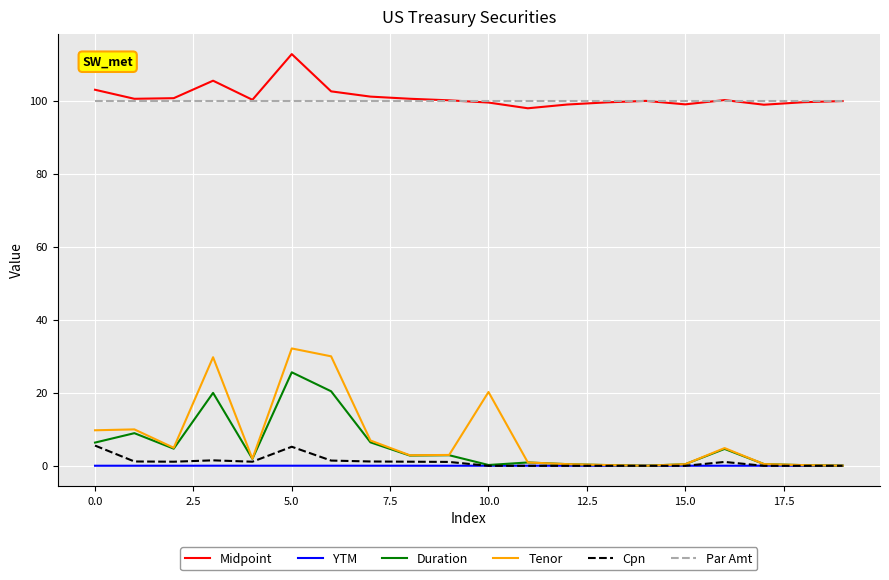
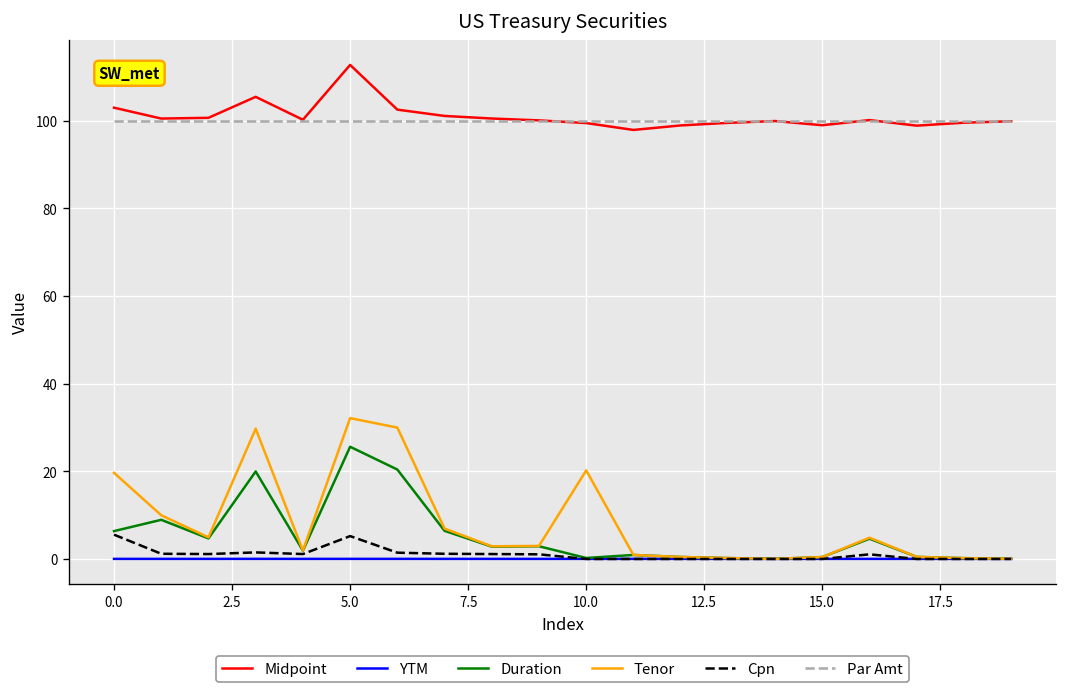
Tenor, 0.0: 10 -> 20
